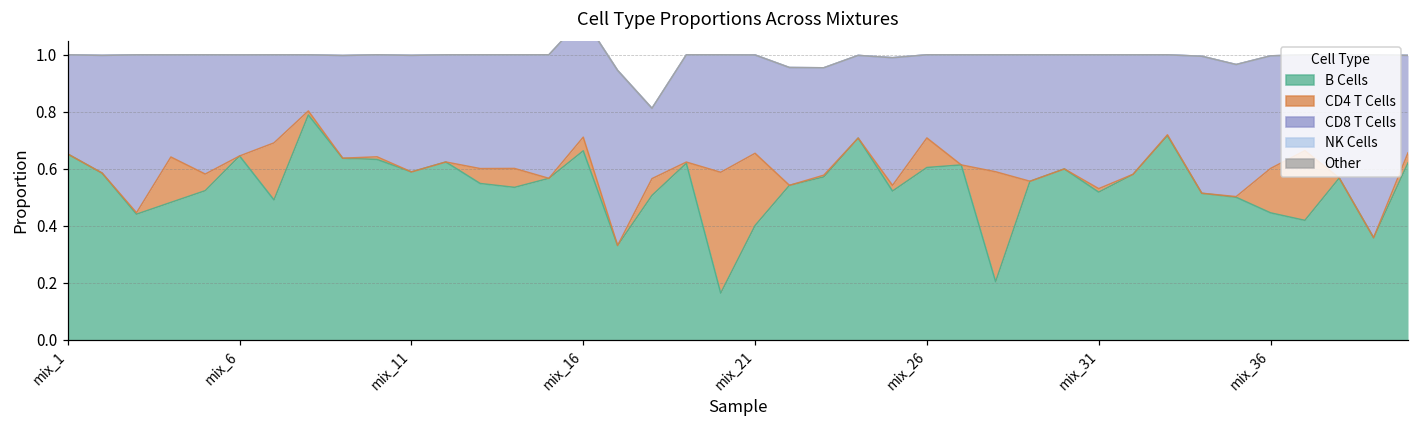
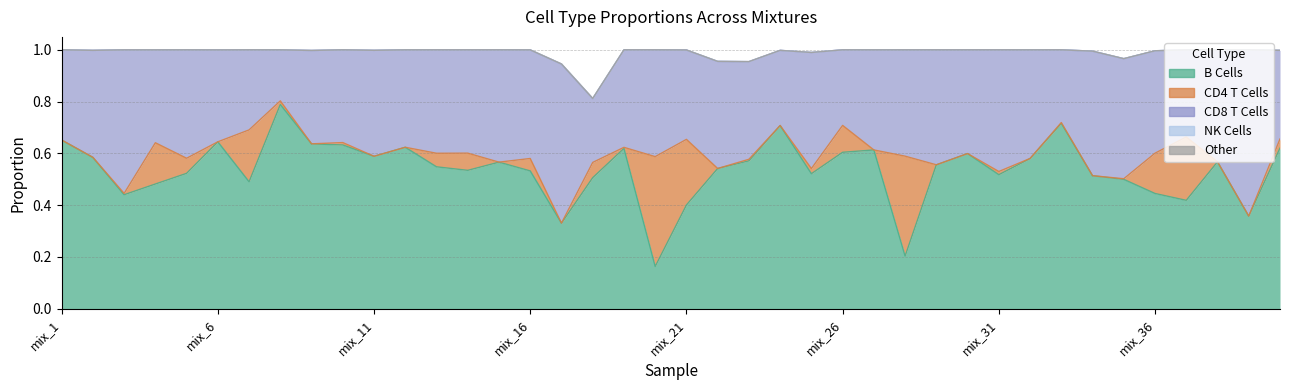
B Cells, mix_16: 0.66 -> 0.53
